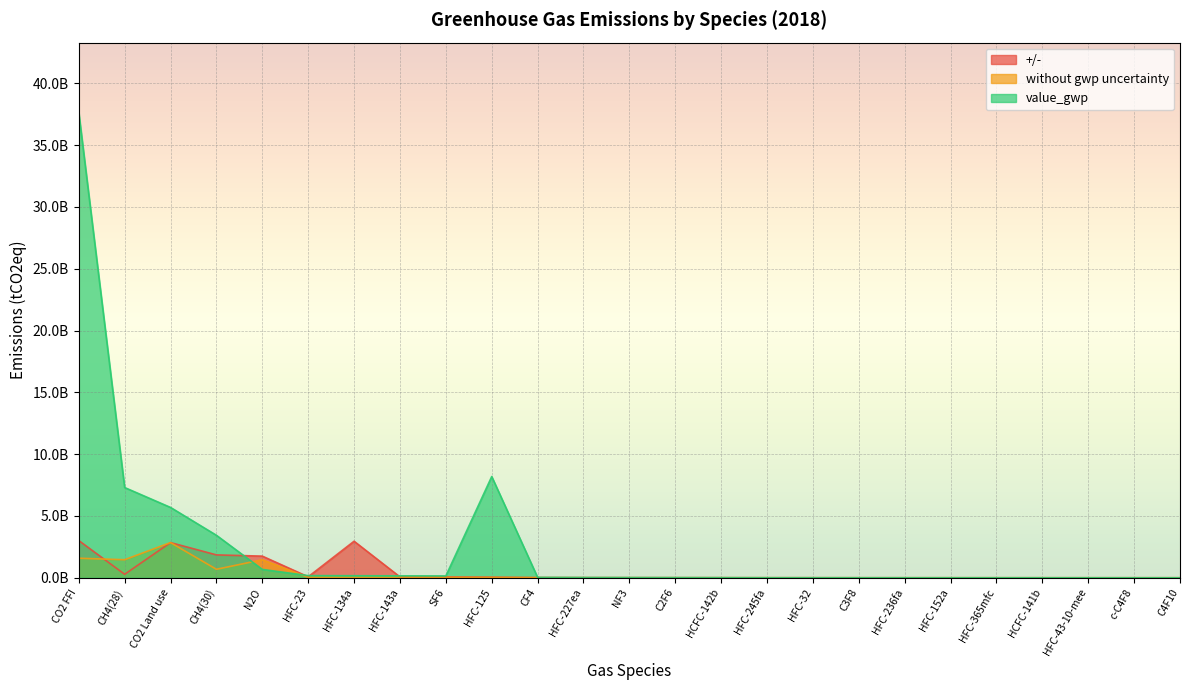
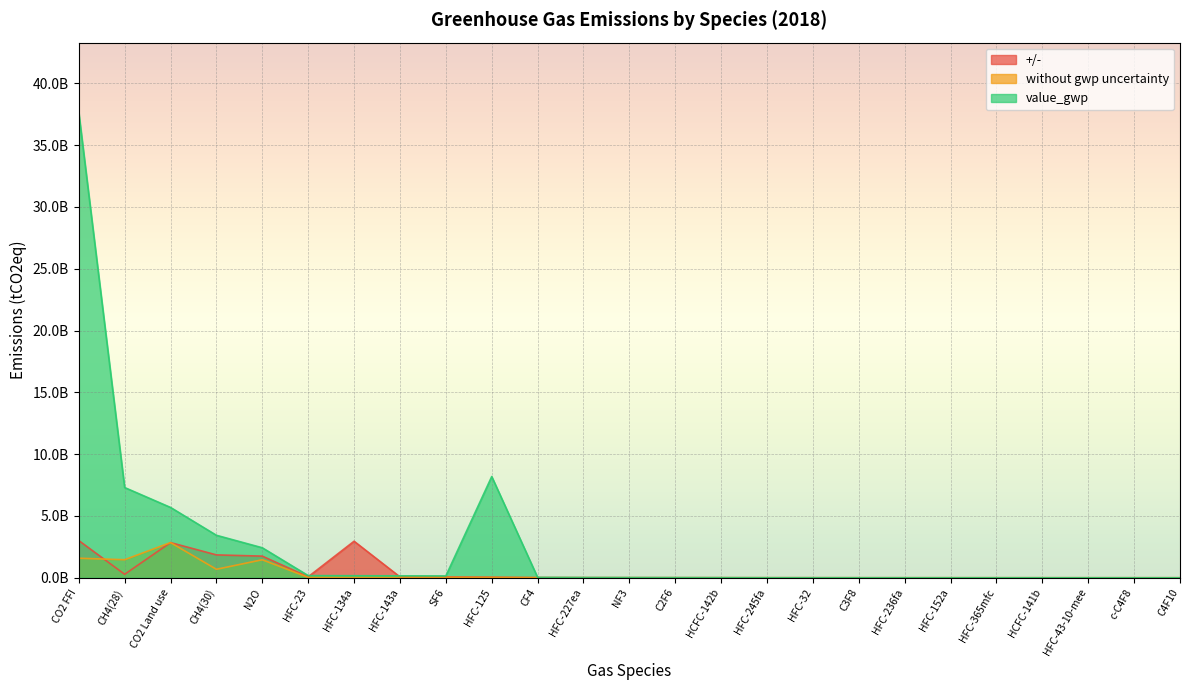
value_gwp, N2O: 700000000 -> 2400000000
